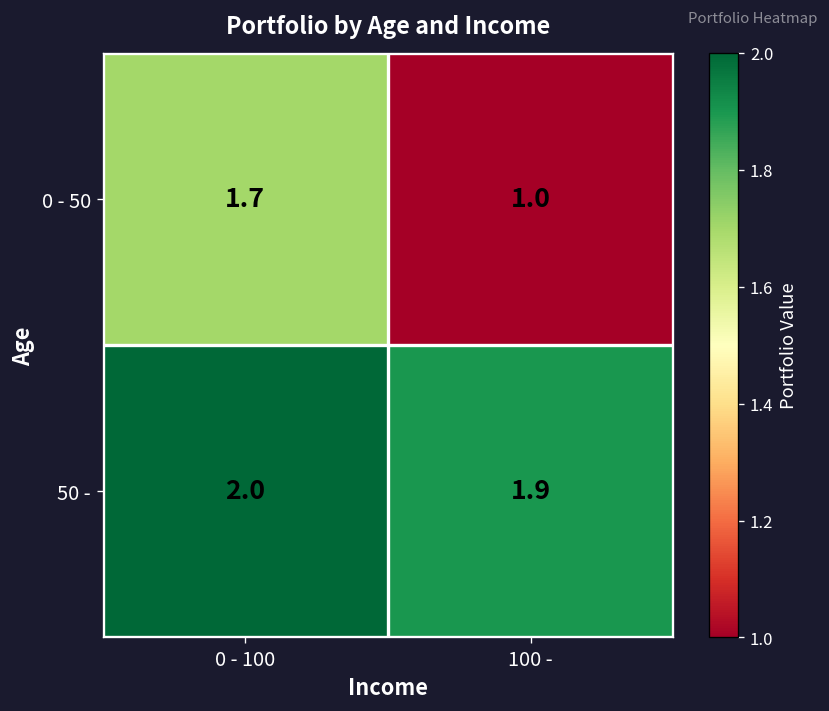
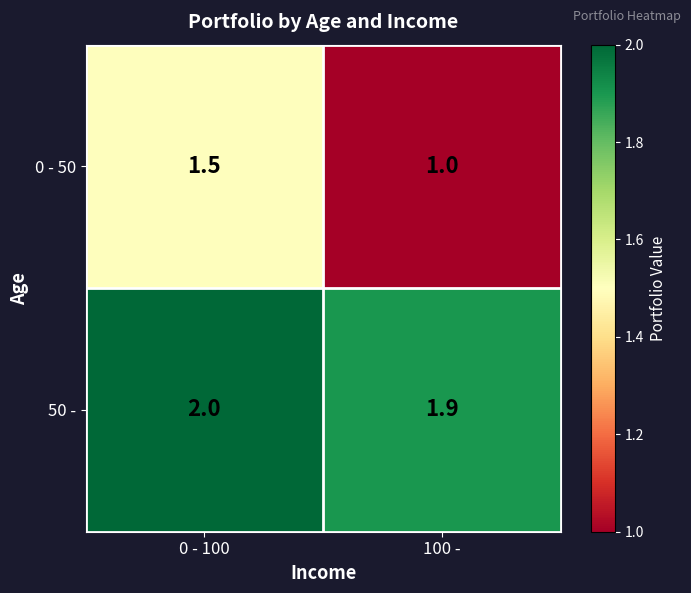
0 - 50, 0 - 100: 1.7 -> 1.5
